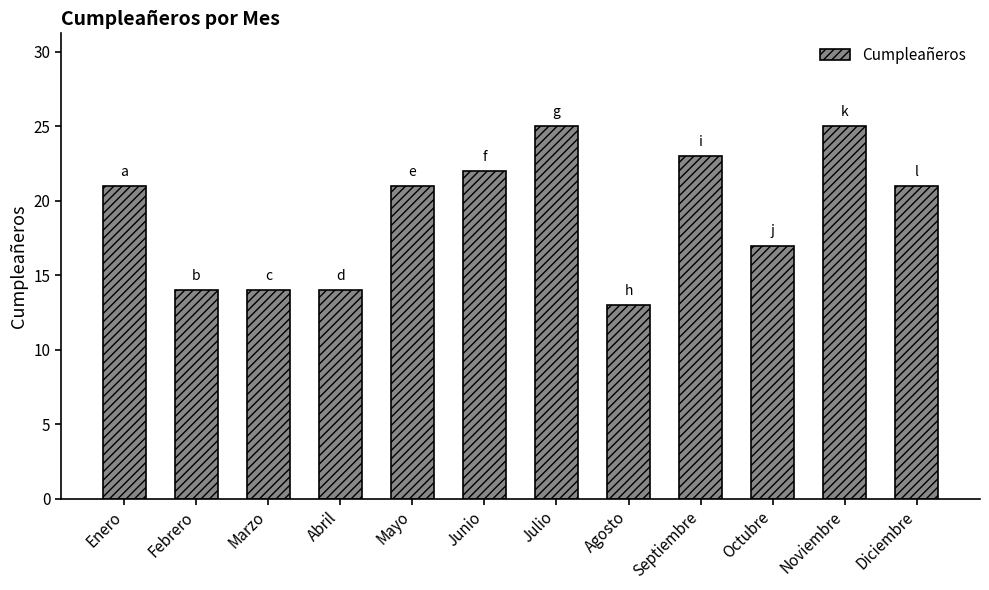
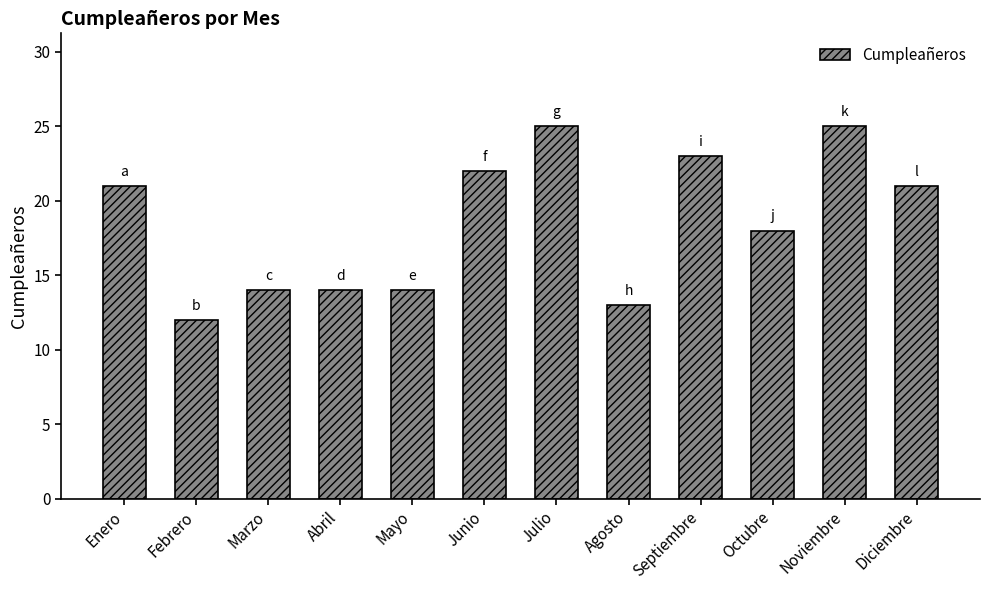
Febrero: 14 -> 12
Mayo: 21 -> 14
Octubre: 17 -> 18
